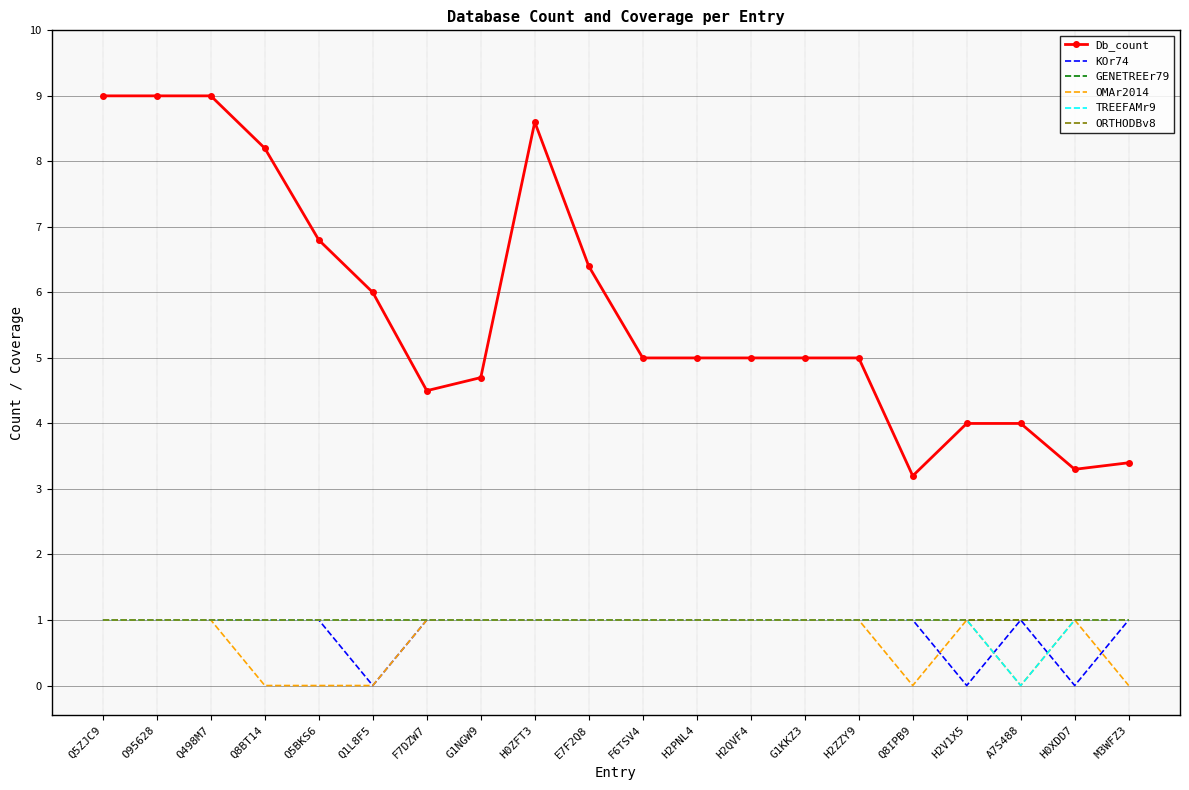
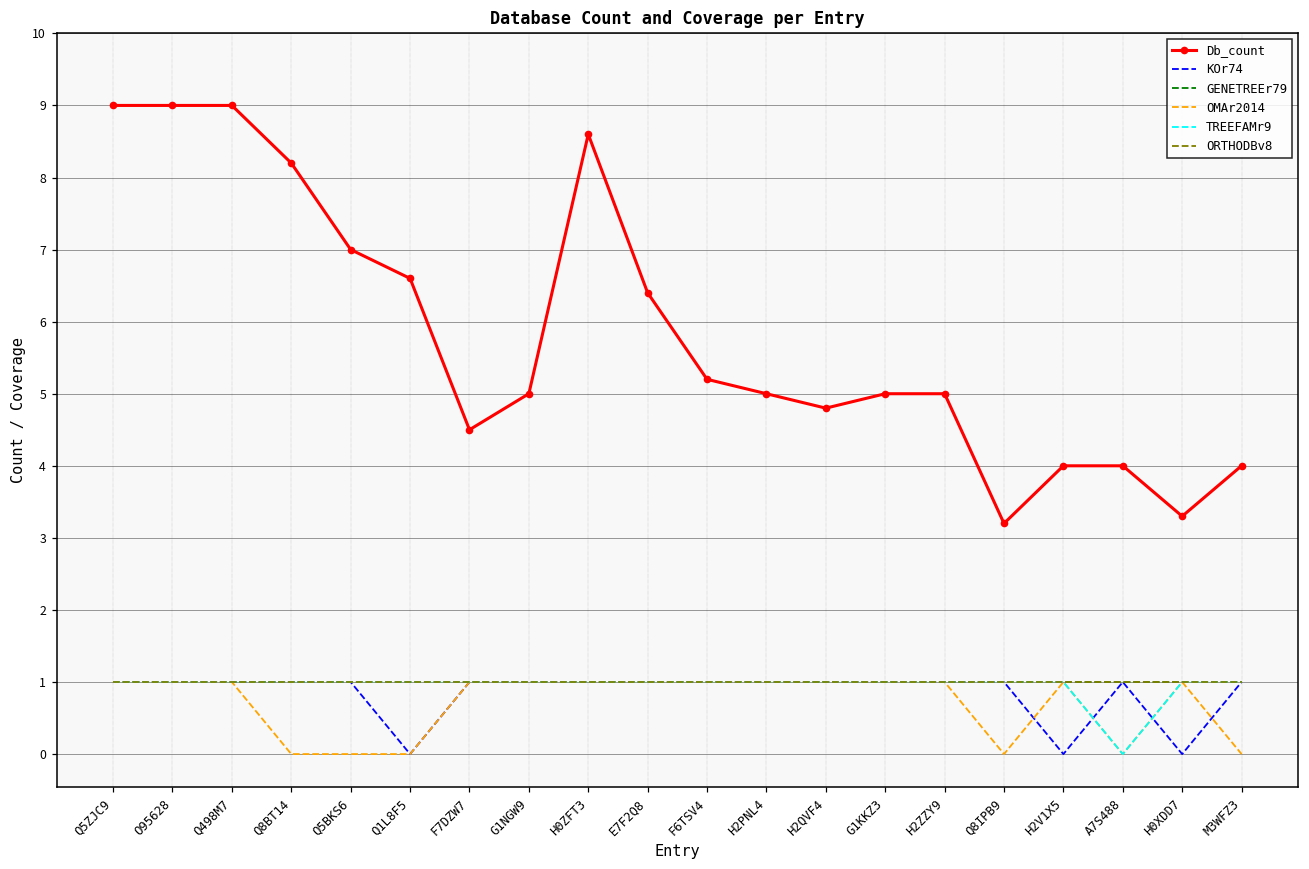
Db_count, Q5BKS6: 6.8 -> 7.0
Db_count, Q1L8F5: 6.0 -> 6.6
Db_count, G1NGW9: 4.7 -> 5.0
Db_count, F6TSV4: 5.0 -> 5.2
Db_count, H2QVF4: 5.0 -> 4.8
Db_count, M3WFZ3: 3.4 -> 4.0
